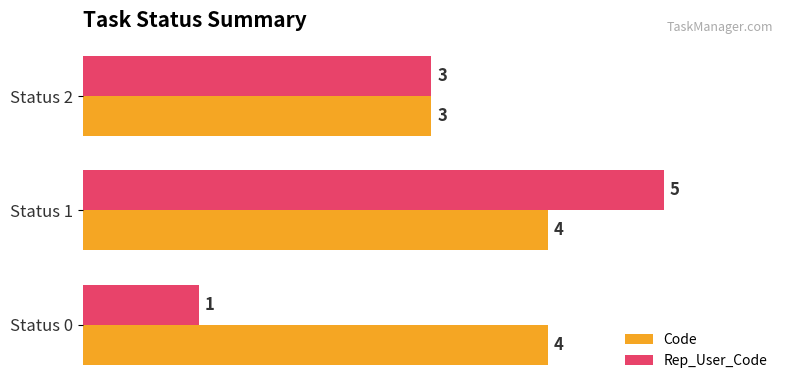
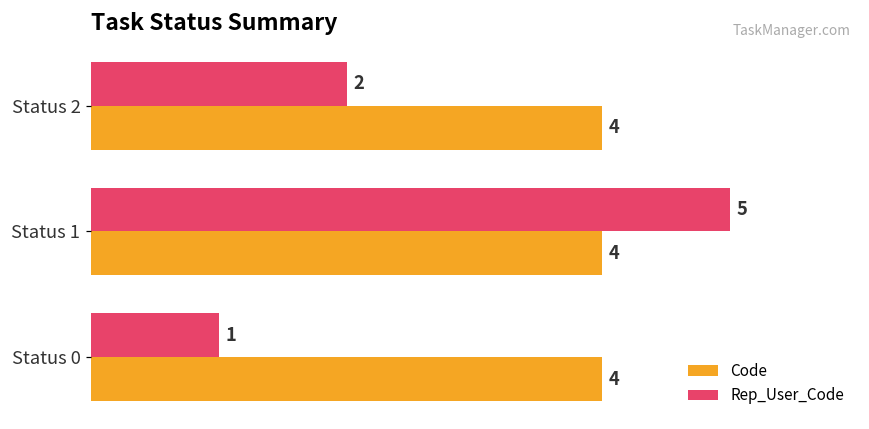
Rep_User_Code, Status 2: 3 -> 2
Code, Status 2: 3 -> 4
